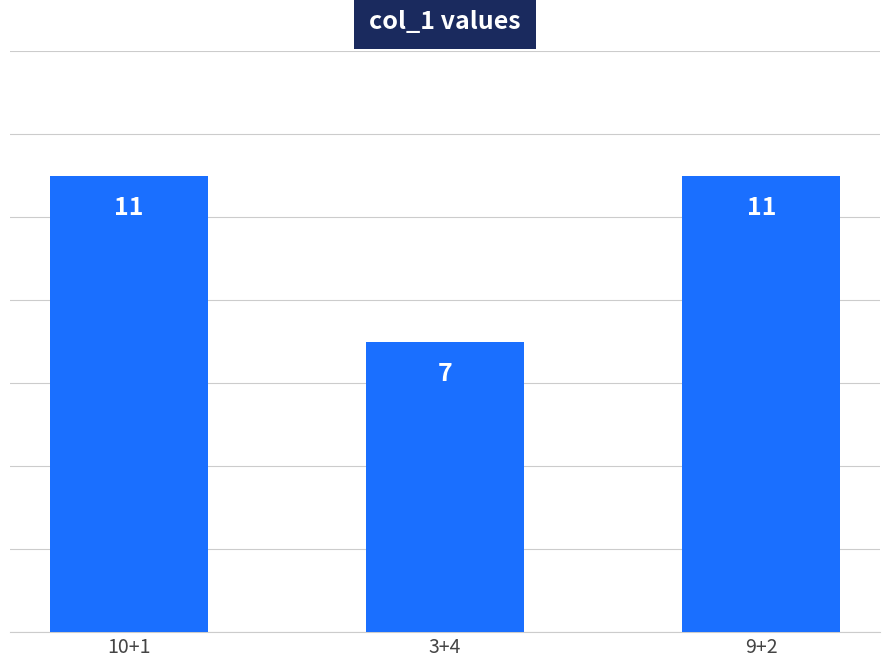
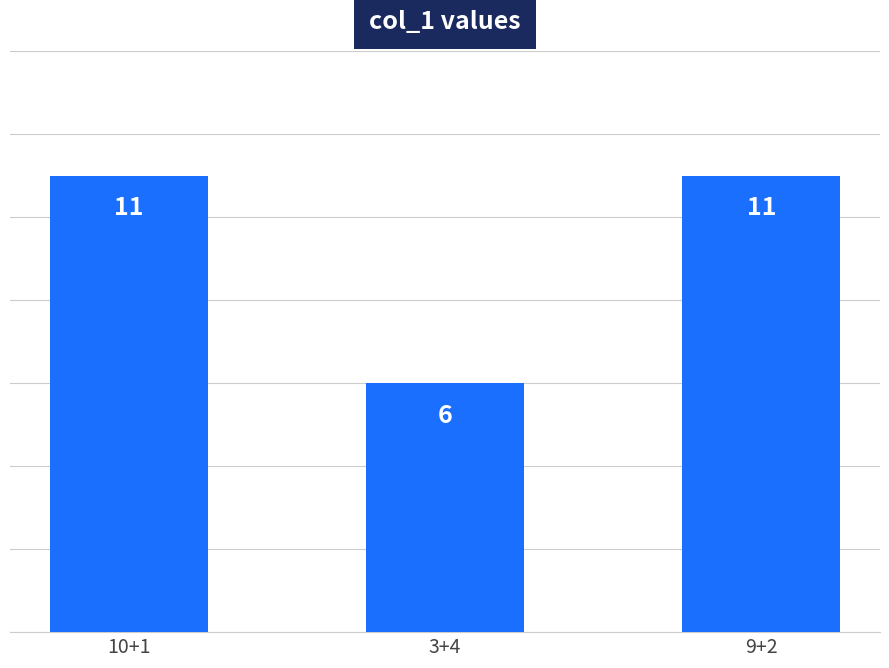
3+4: 7 -> 6
